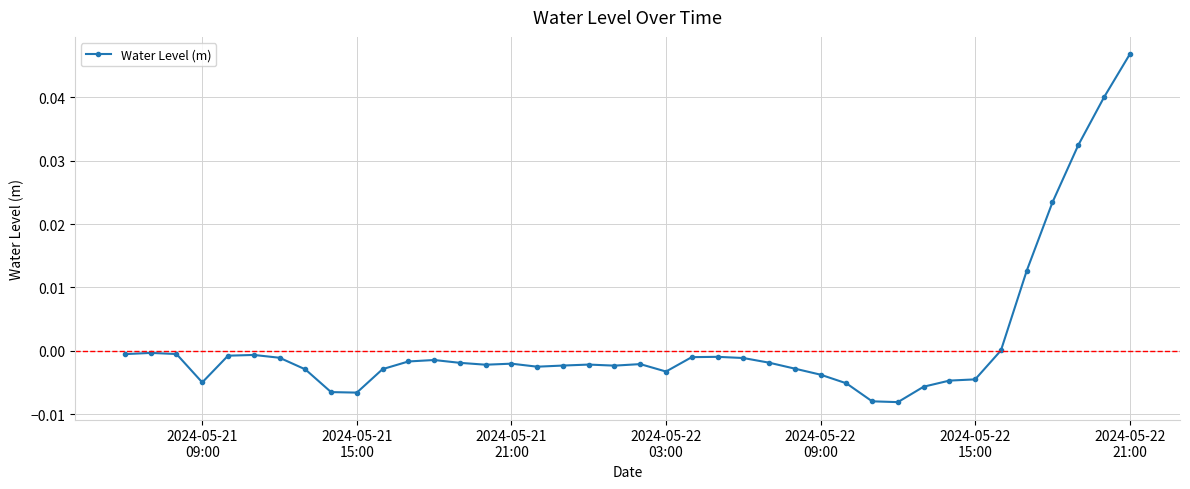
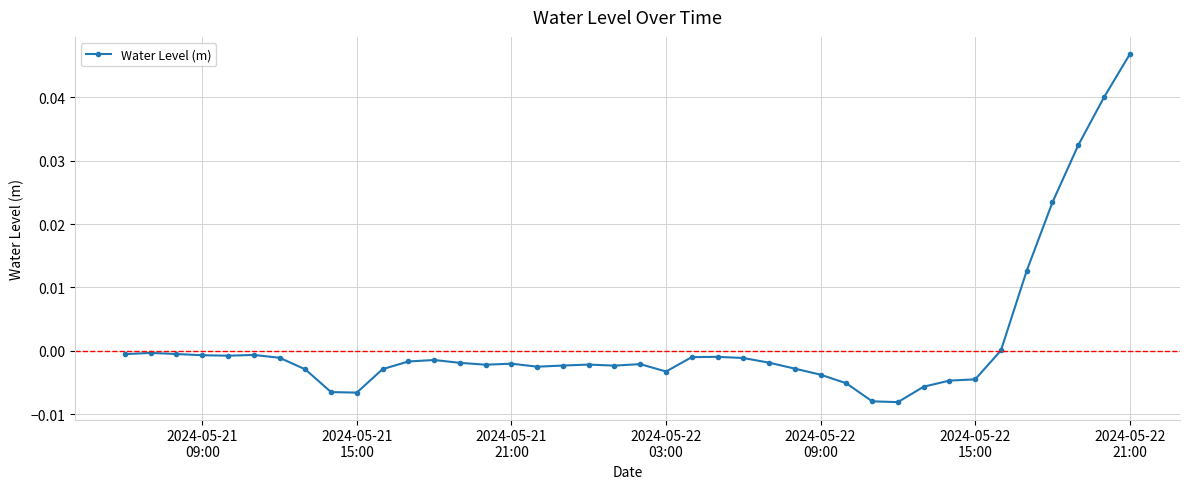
2024-05-21 09:00: -0.005 -> -0.001
